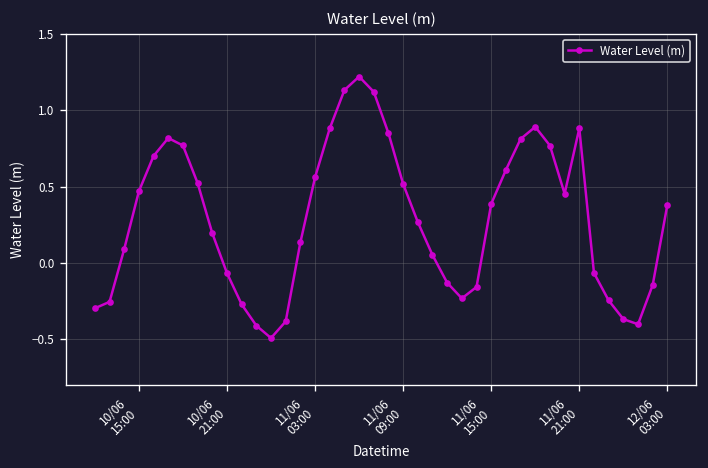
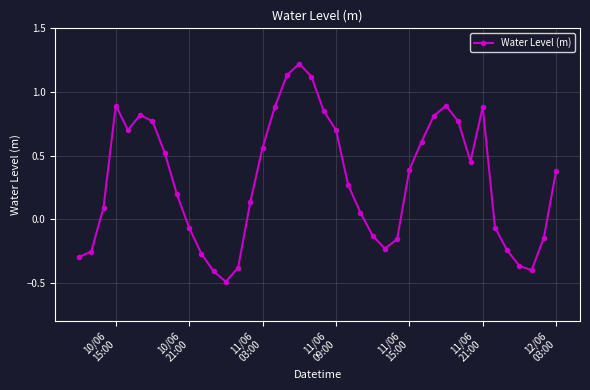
10/06 15:00: 0.47 -> 0.89
11/06 09:00: 0.52 -> 0.70
